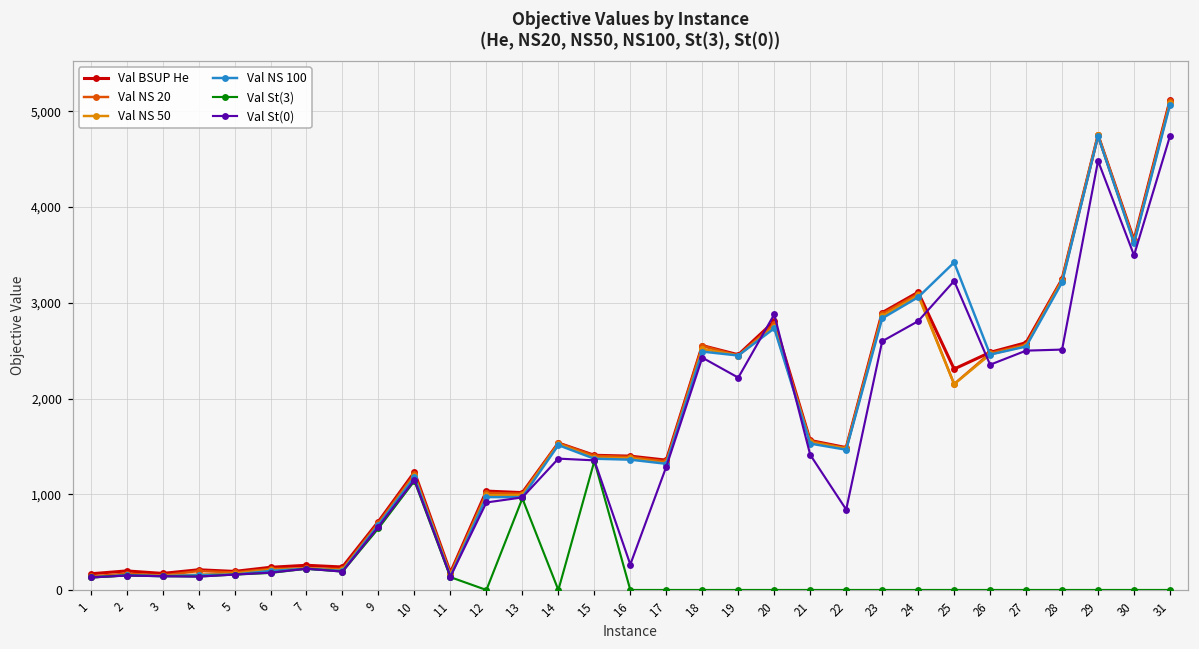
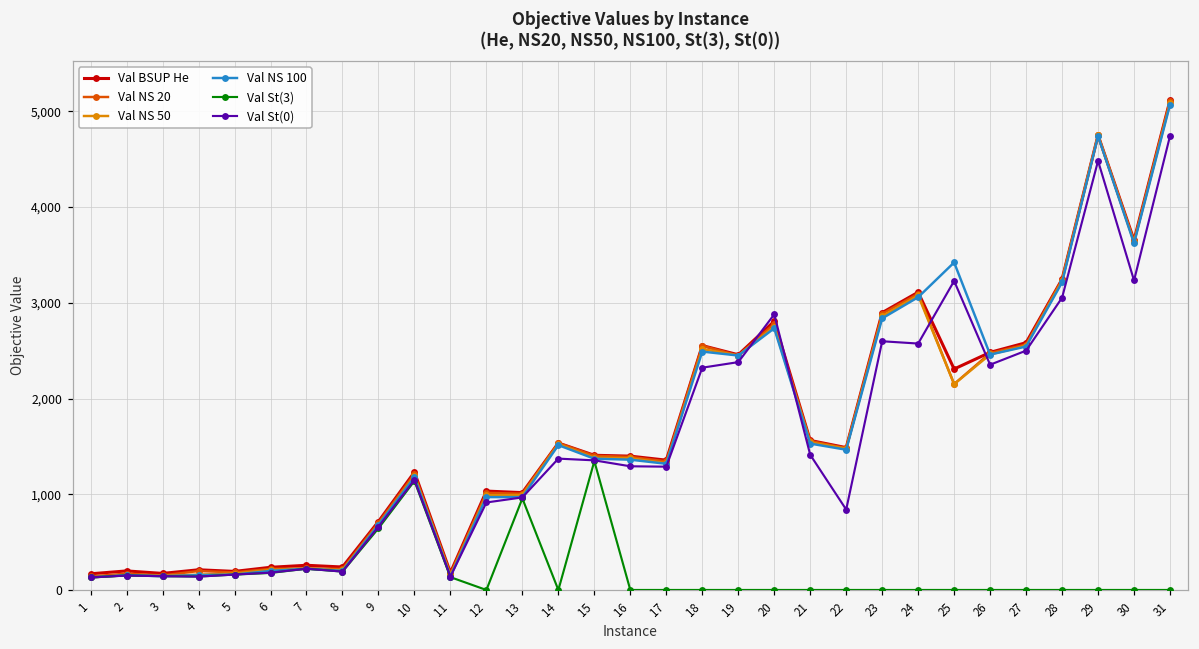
Val St(0), 16: 300 -> 1,300
Val St(0), 18: 2,400 -> 2,300
Val St(0), 19: 2,200 -> 2,400
Val St(0), 24: 2,800 -> 2,600
Val St(0), 28: 2,500 -> 3,100
Val St(0), 30: 3,500 -> 3,200
